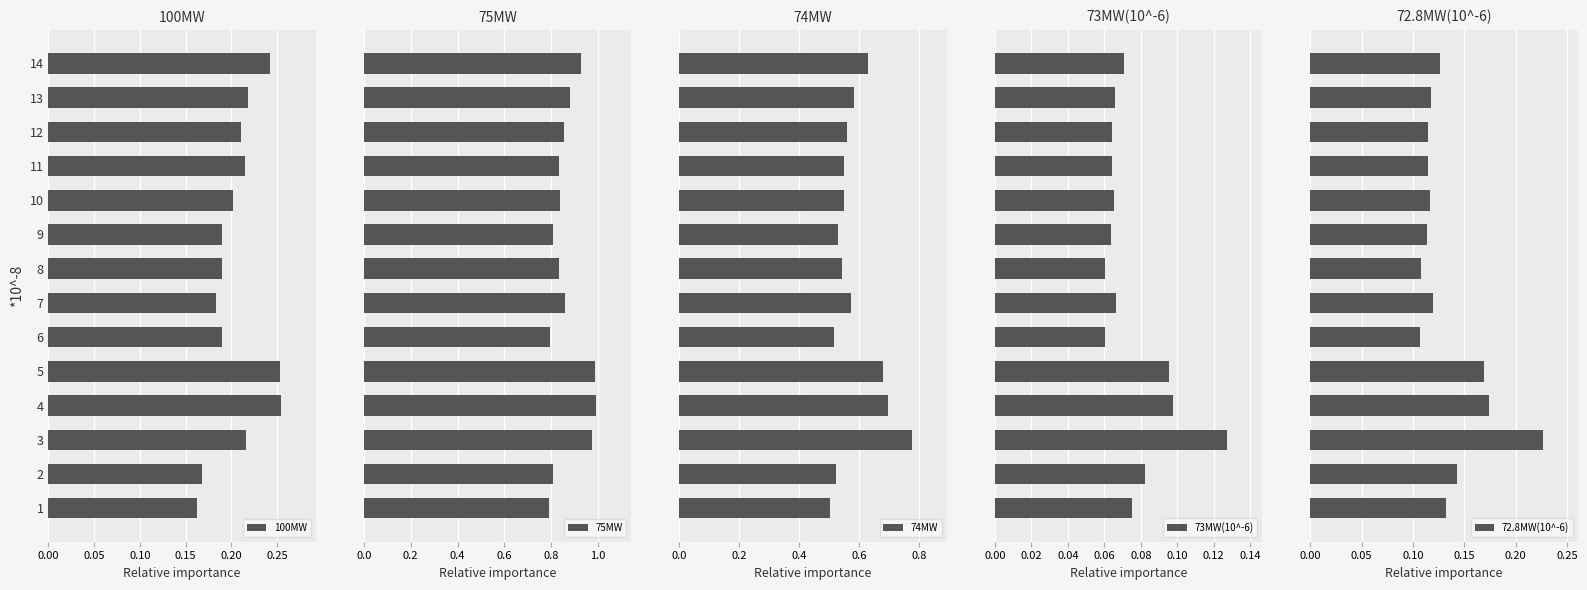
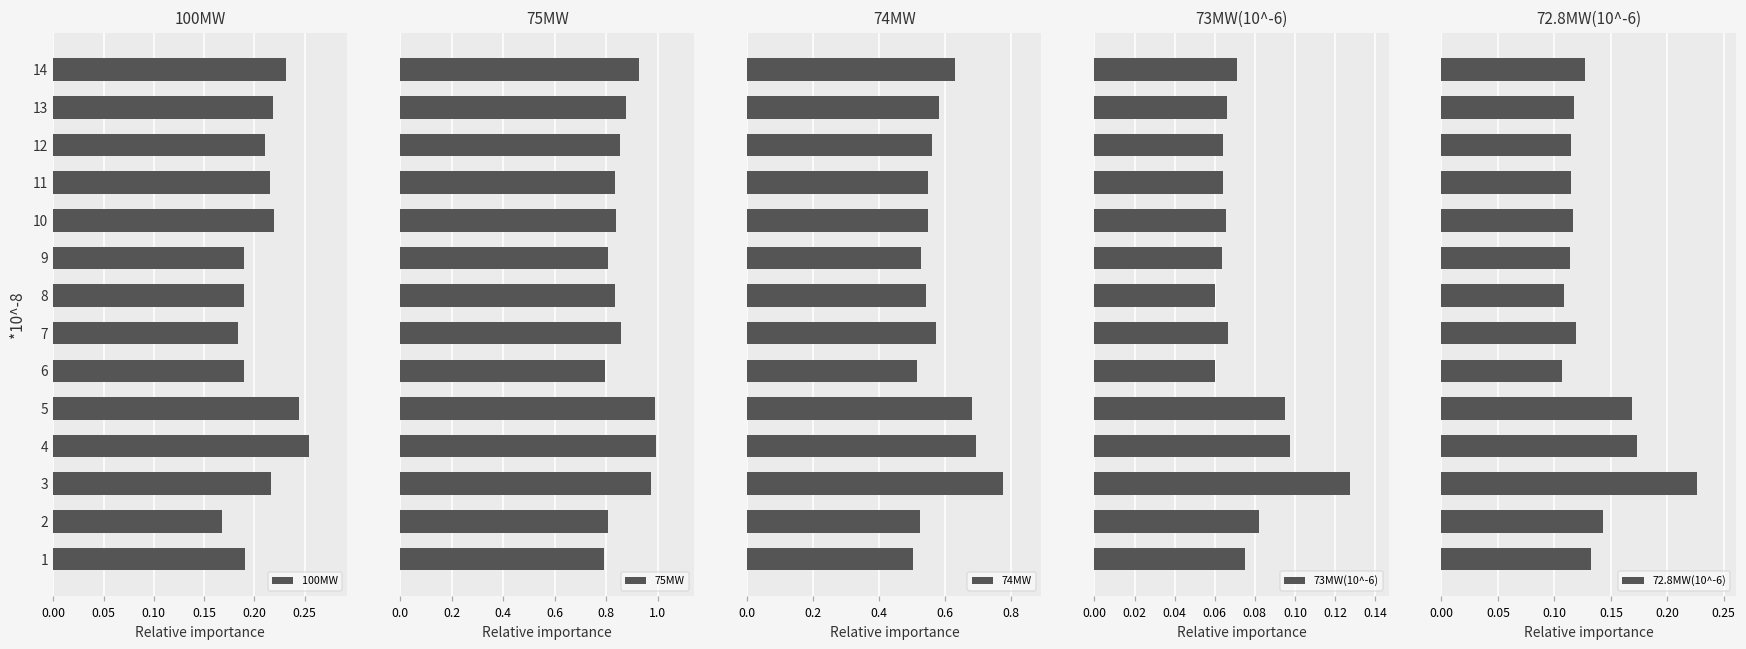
100MW, 14: 0.24 -> 0.23
100MW, 10: 0.20 -> 0.22
100MW, 5: 0.25 -> 0.24
100MW, 1: 0.16 -> 0.19
